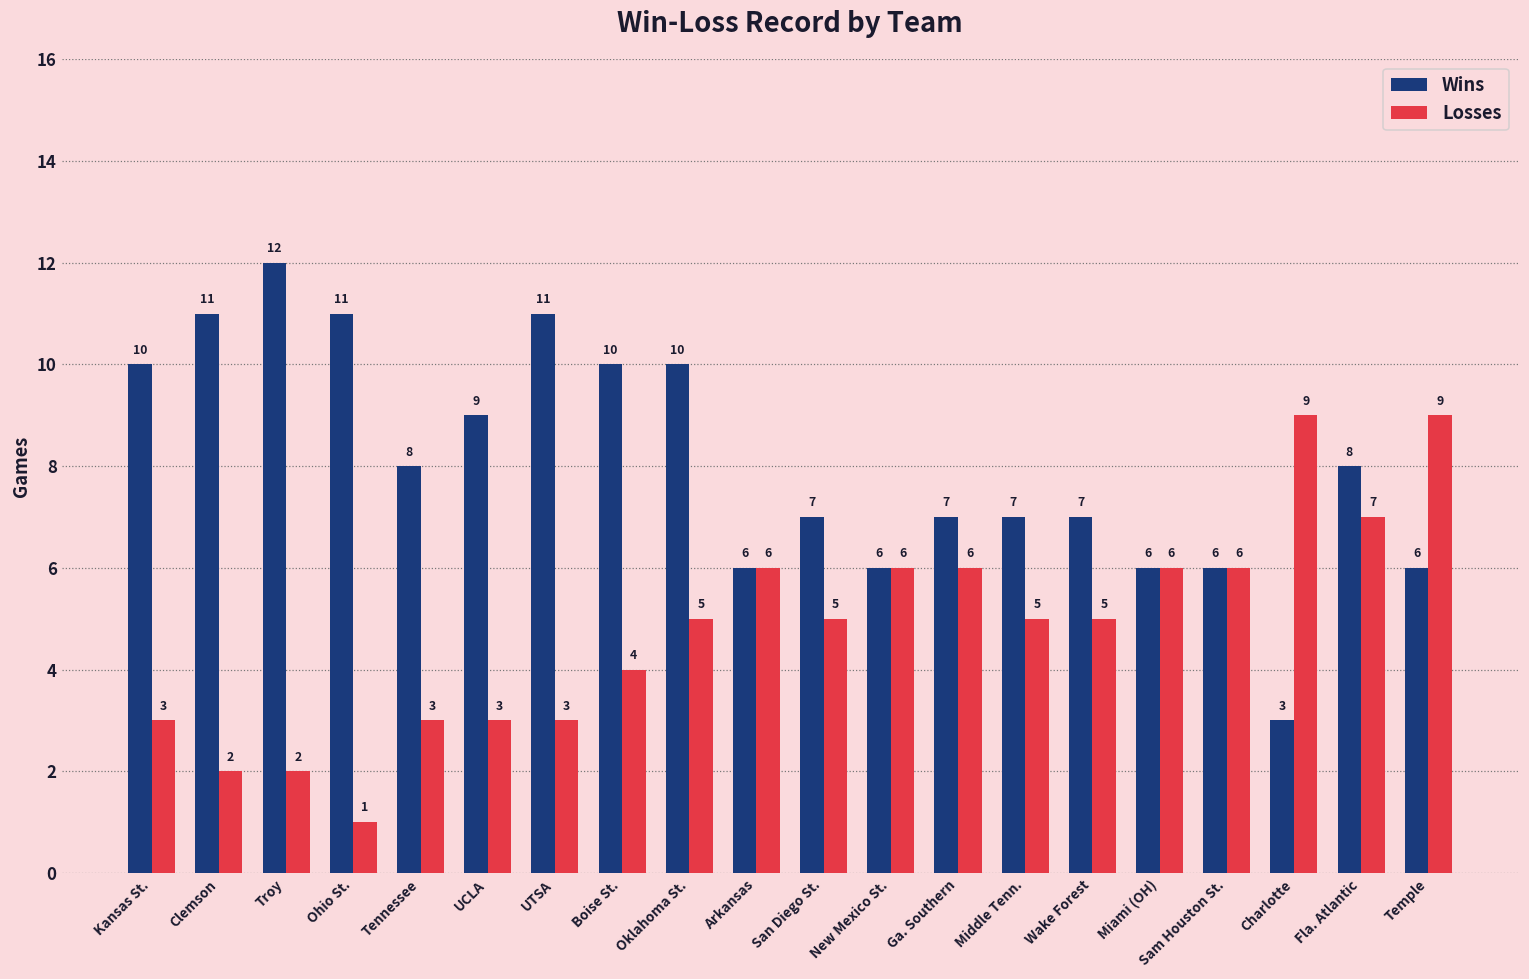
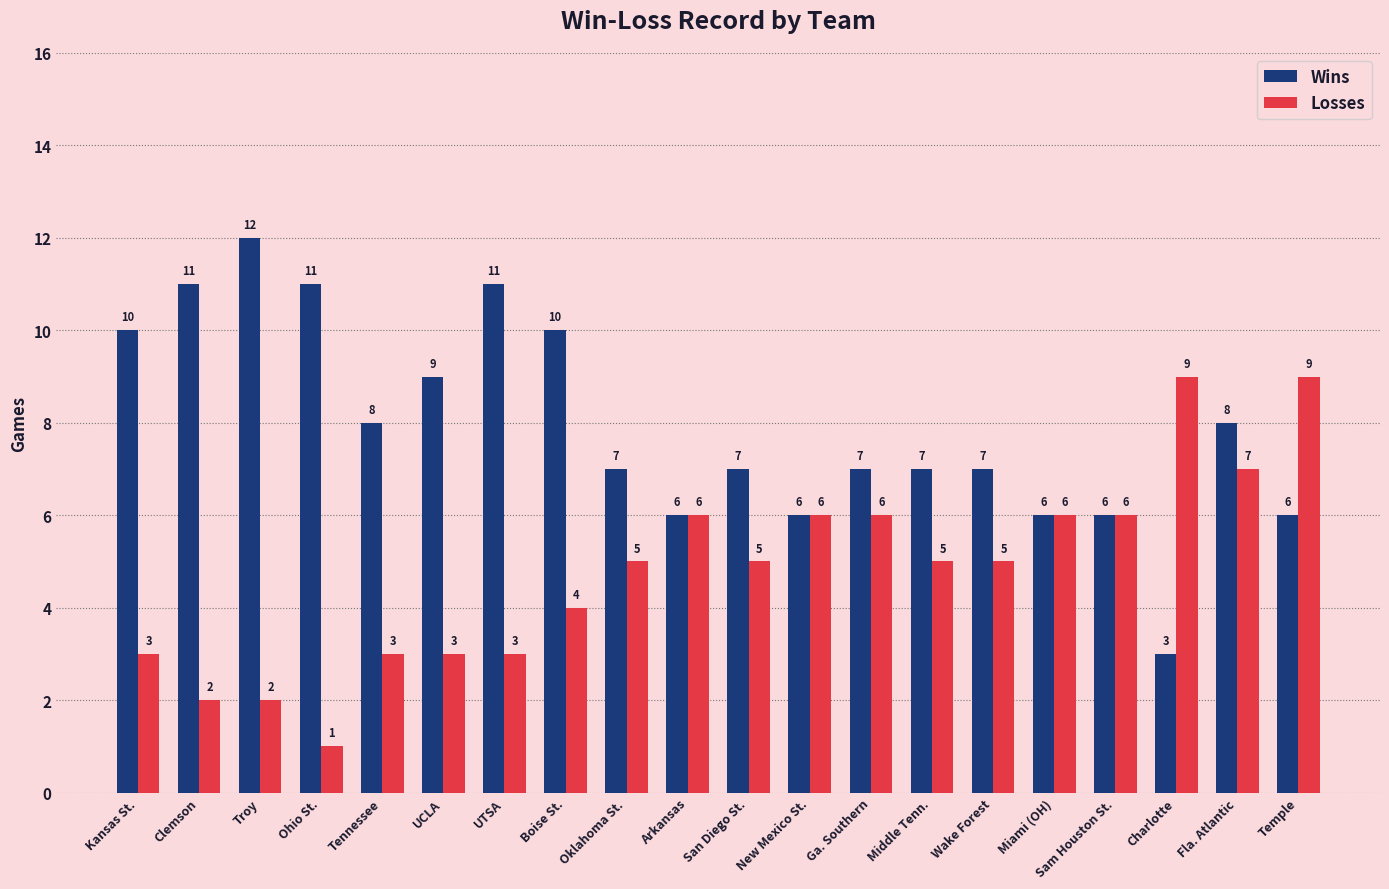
Wins, Oklahoma St.: 10 -> 7
